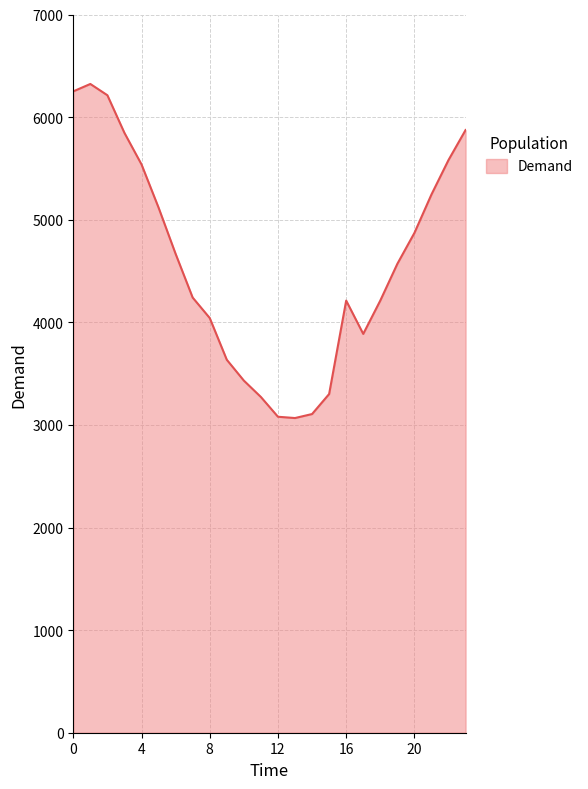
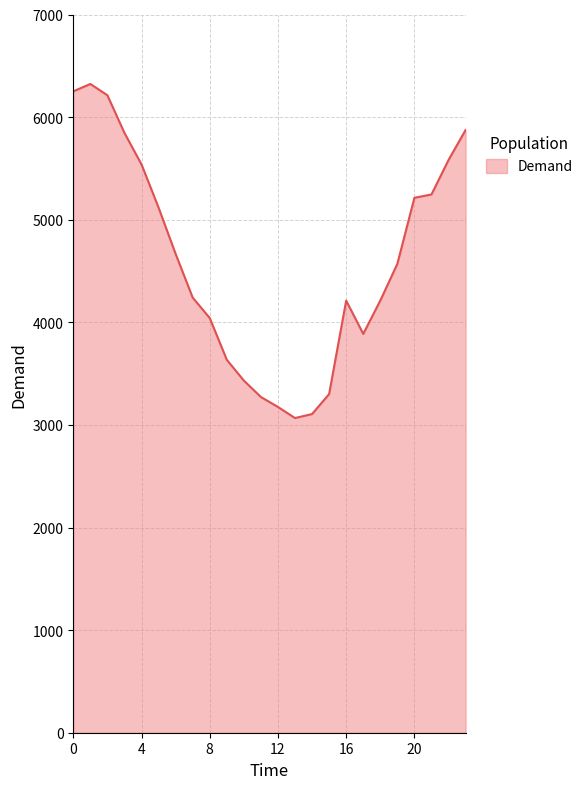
12: 3080 -> 3180
20: 4870 -> 5210
